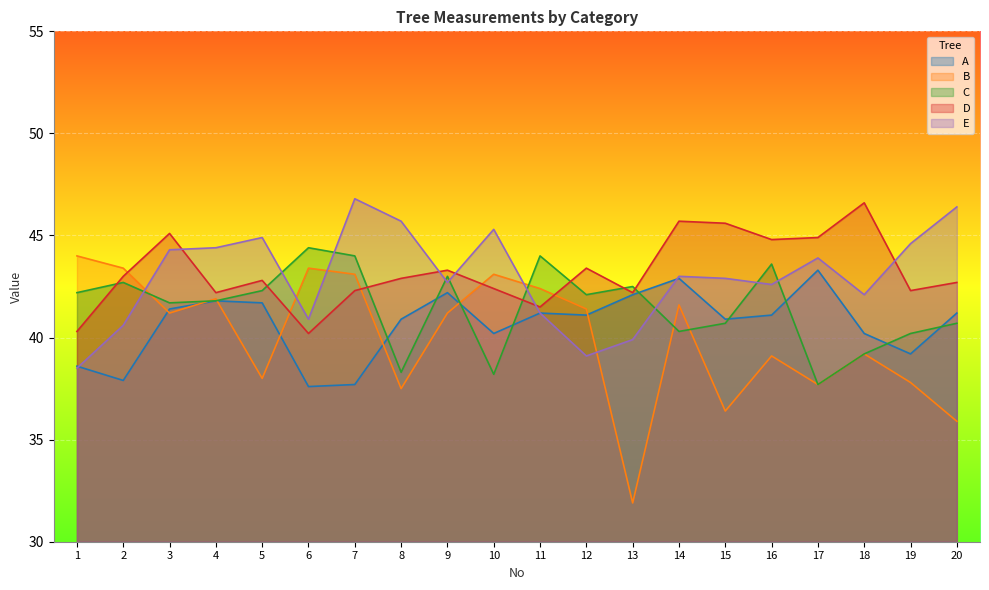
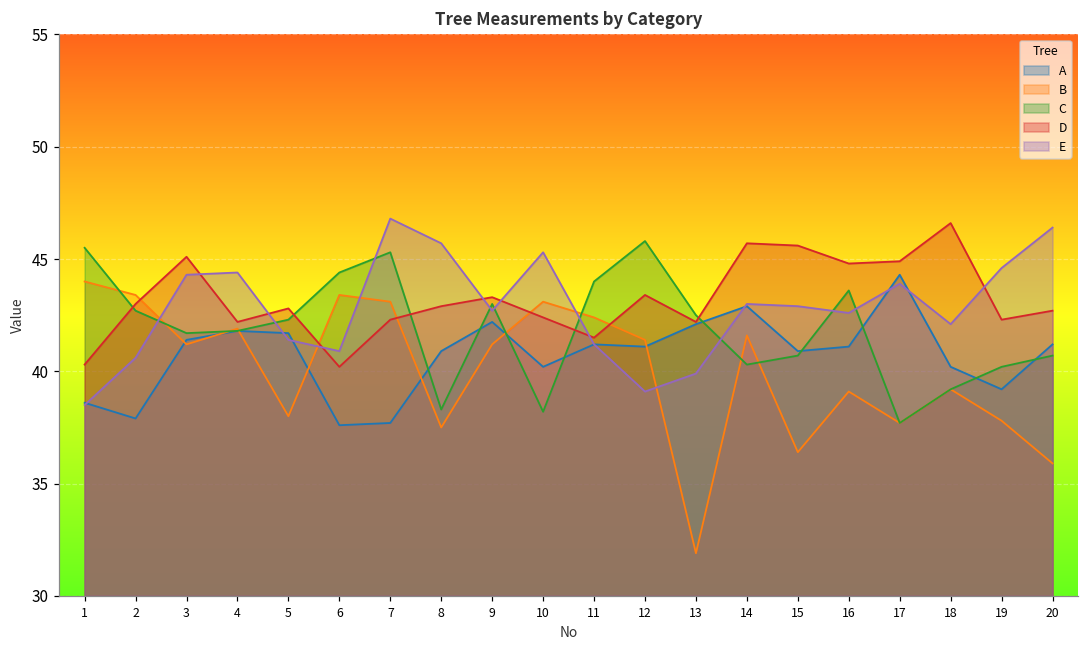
C, 1: 42.2 -> 45.5
E, 5: 44.9 -> 41.4
C, 7: 44.0 -> 45.3
C, 12: 42.1 -> 45.8
A, 17: 43.3 -> 44.3
